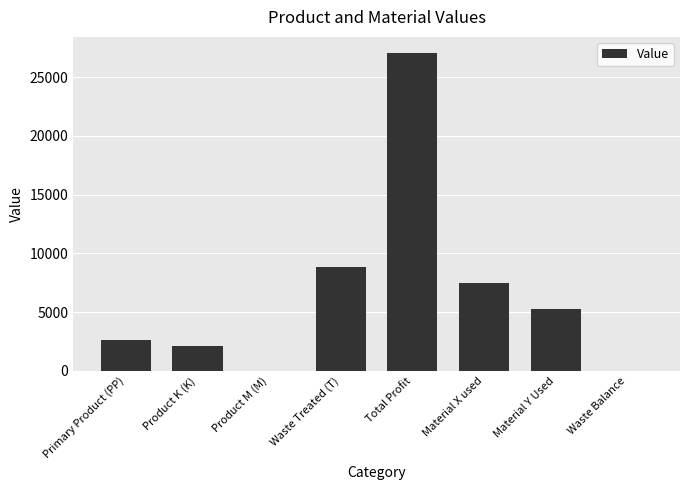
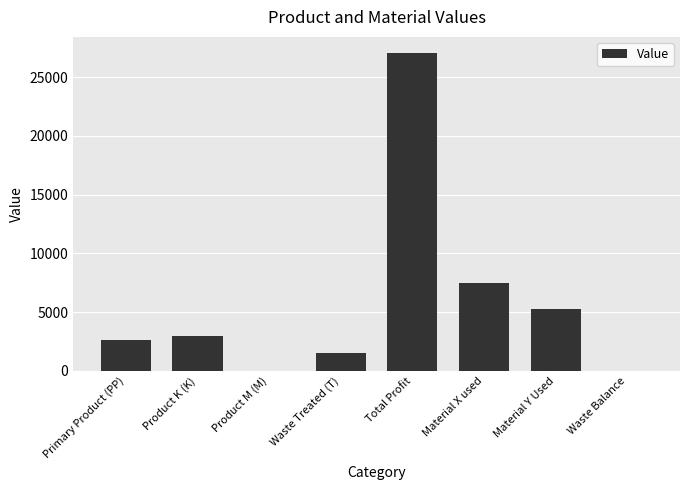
Product K (K): 2100 -> 3000
Waste Treated (T): 8900 -> 1500
